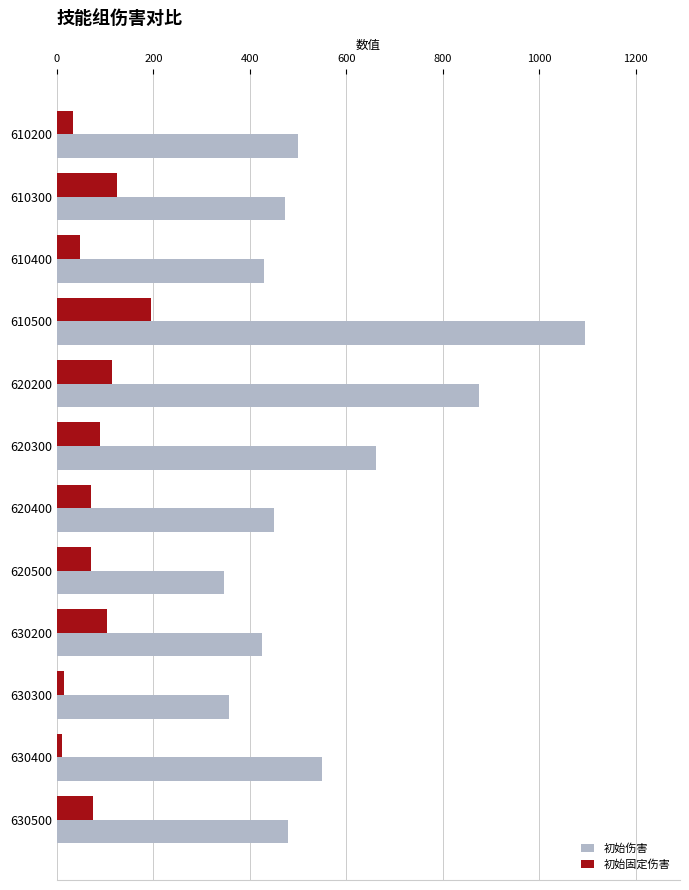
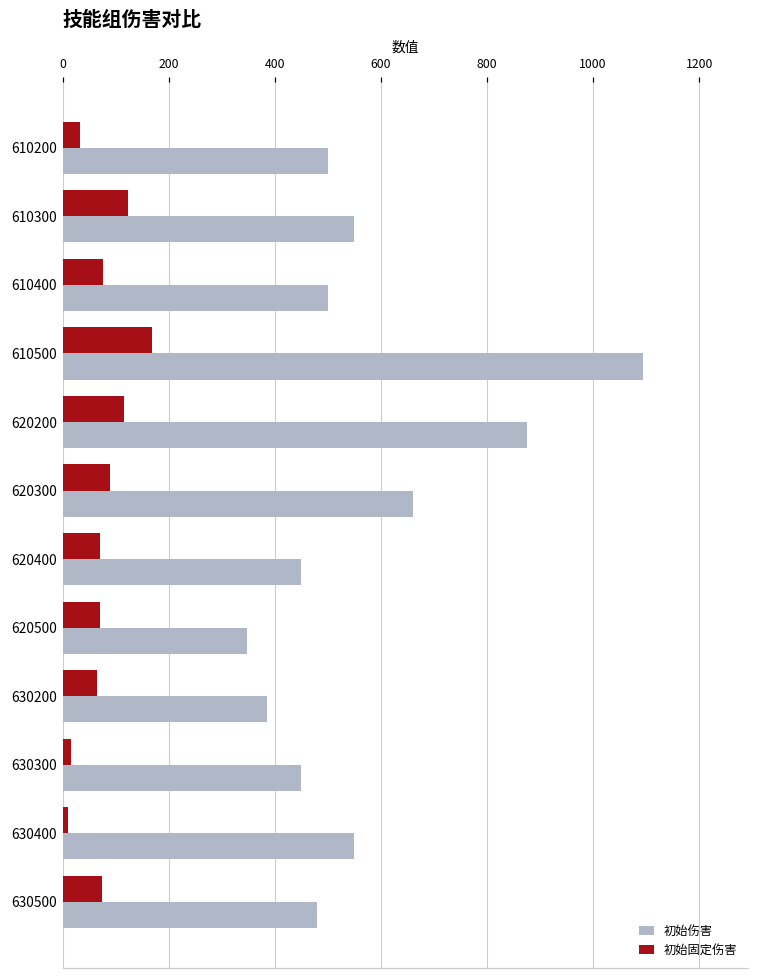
初始伤害, 610300: 470 -> 550
初始固定伤害, 610400: 50 -> 80
初始伤害, 610400: 430 -> 500
初始固定伤害, 610500: 200 -> 170
初始固定伤害, 630200: 100 -> 70
初始伤害, 630200: 430 -> 390
初始伤害, 630300: 360 -> 450
